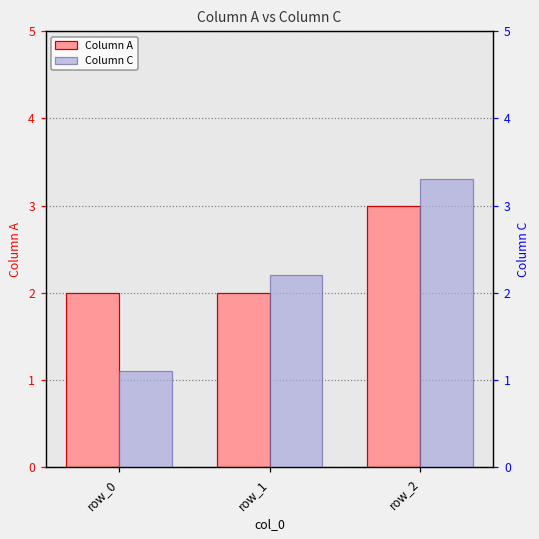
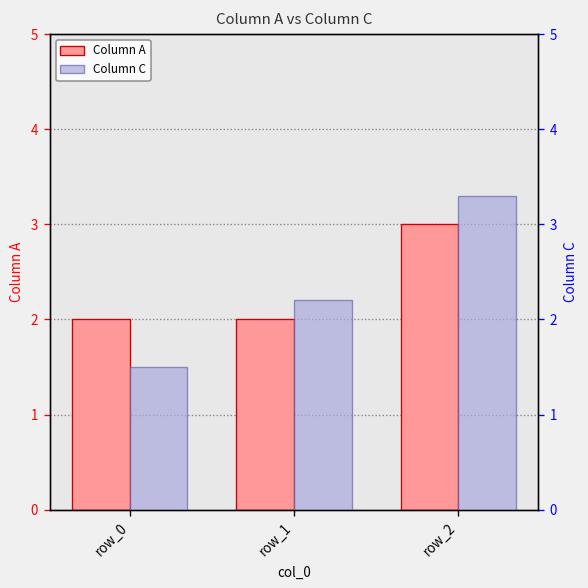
Column C, row_0: 1.1 -> 1.5
